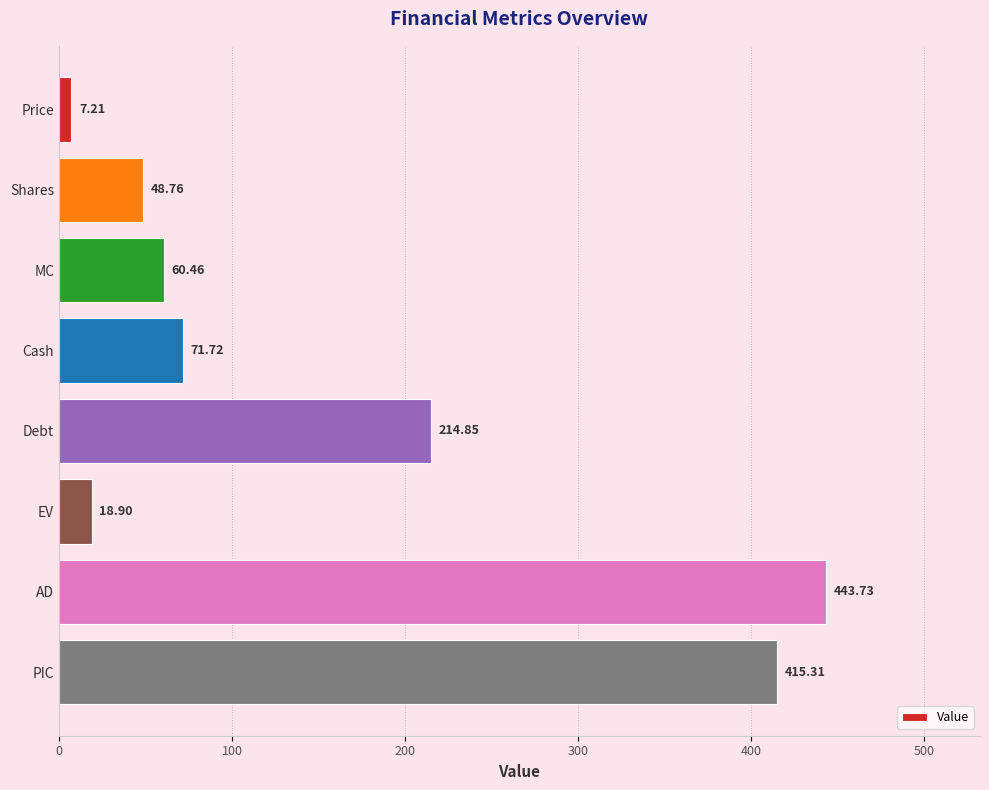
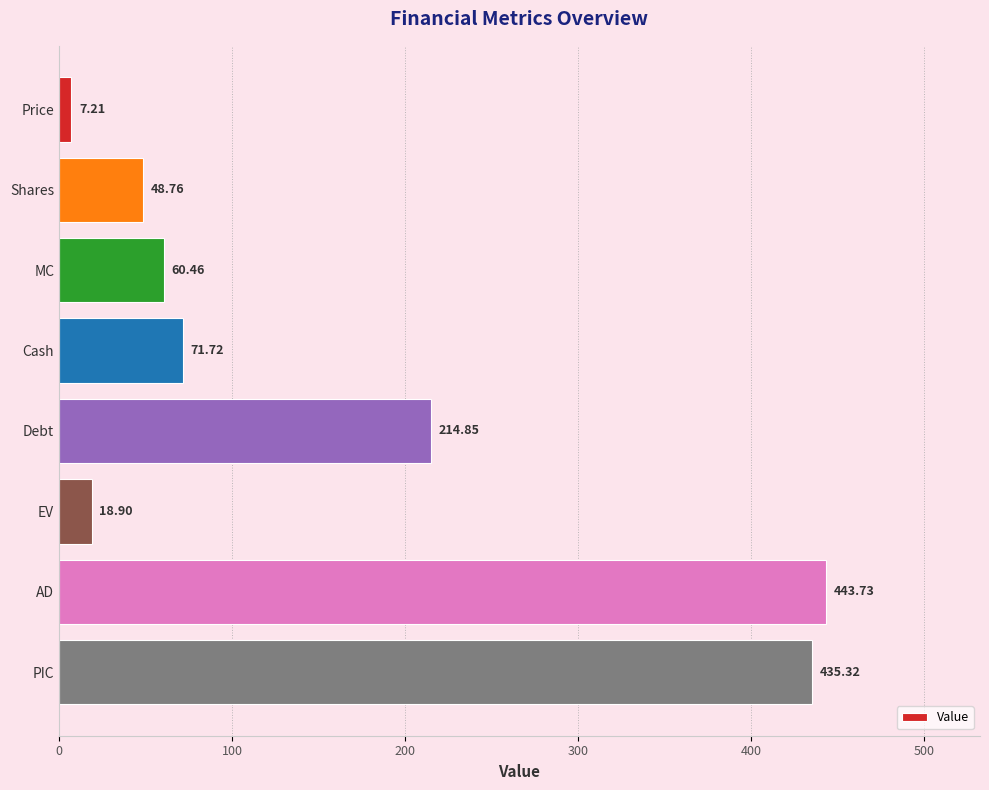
PIC: 415.31 -> 435.32
